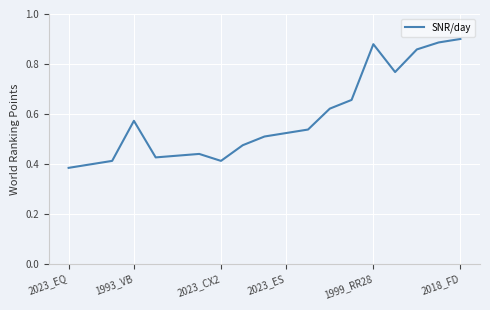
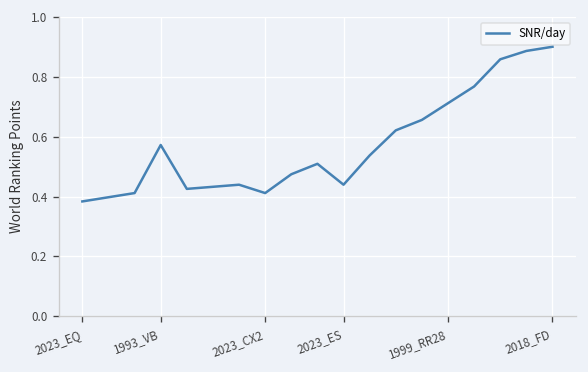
2023_ES: 0.52 -> 0.44
1999_RR28: 0.88 -> 0.71
